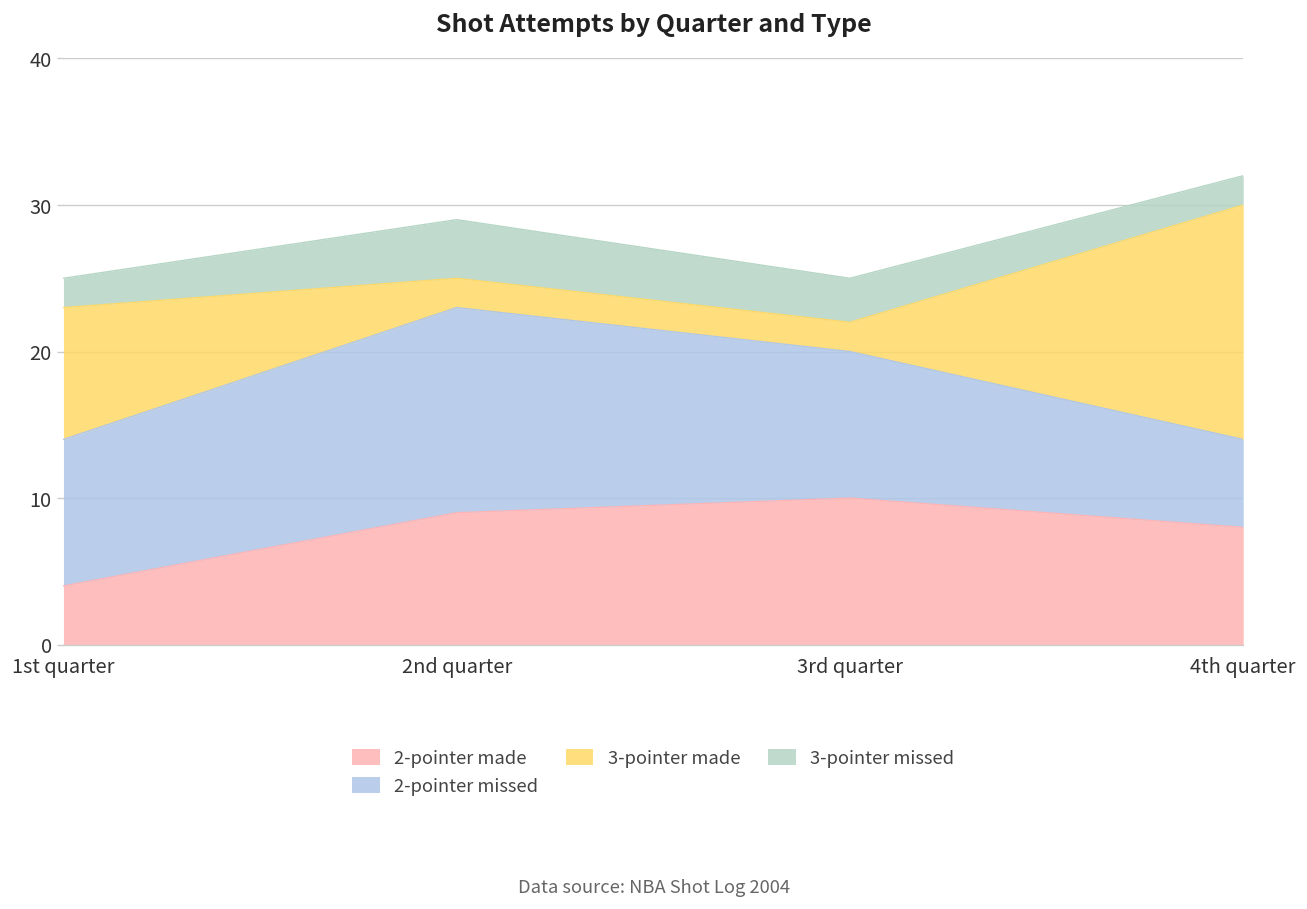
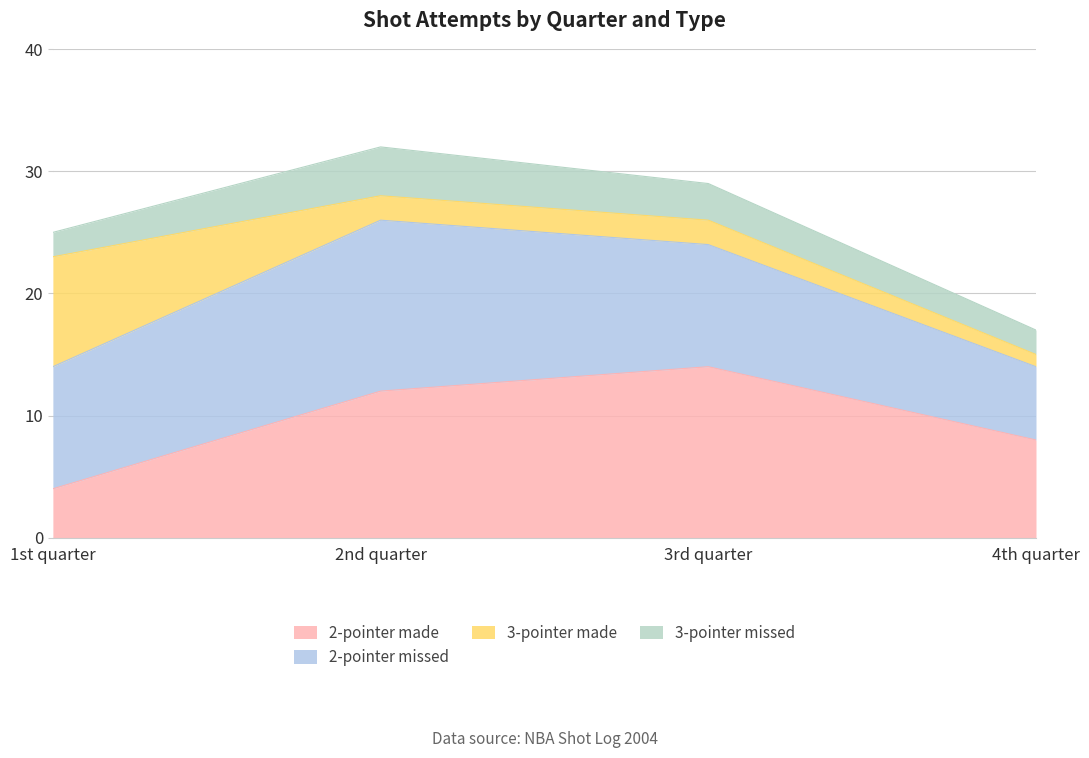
2-pointer made, 2nd quarter: 9 -> 12
2-pointer made, 3rd quarter: 10 -> 14
3-pointer made, 4th quarter: 16 -> 1
